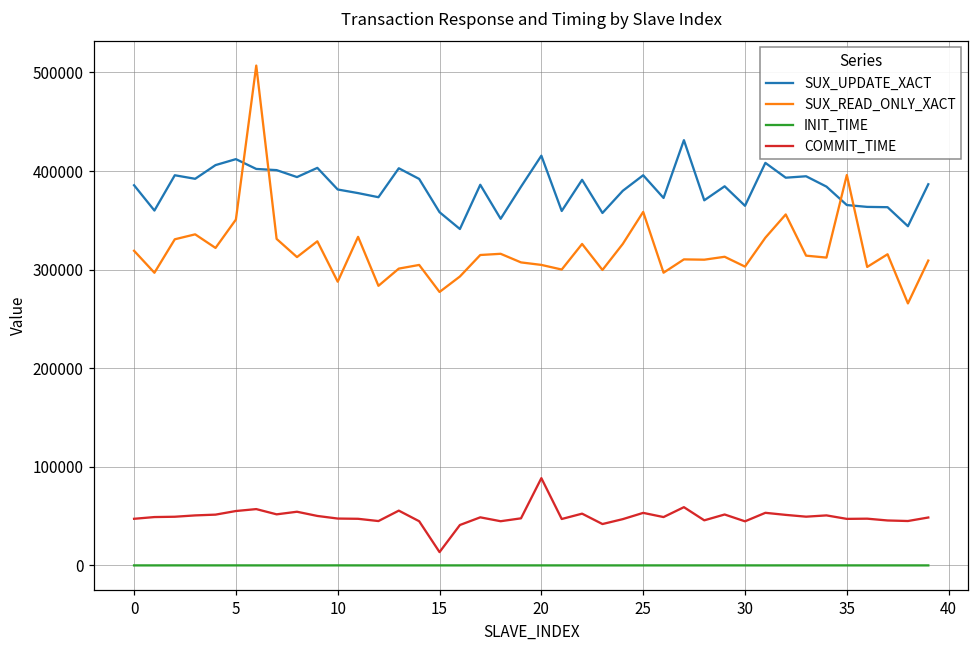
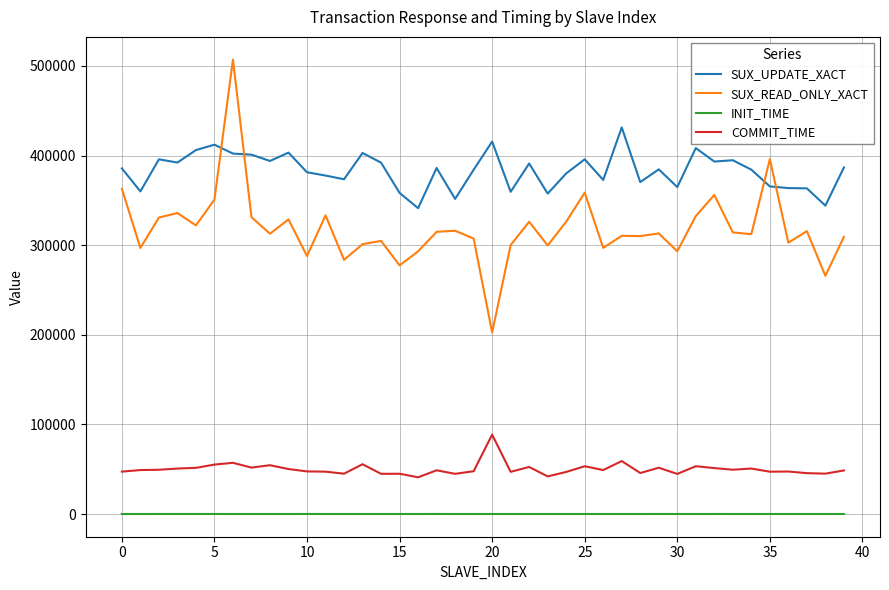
SUX_READ_ONLY_XACT, 0: 320000 -> 360000
COMMIT_TIME, 15: 10000 -> 40000
SUX_READ_ONLY_XACT, 20: 300000 -> 200000
SUX_READ_ONLY_XACT, 30: 300000 -> 290000
